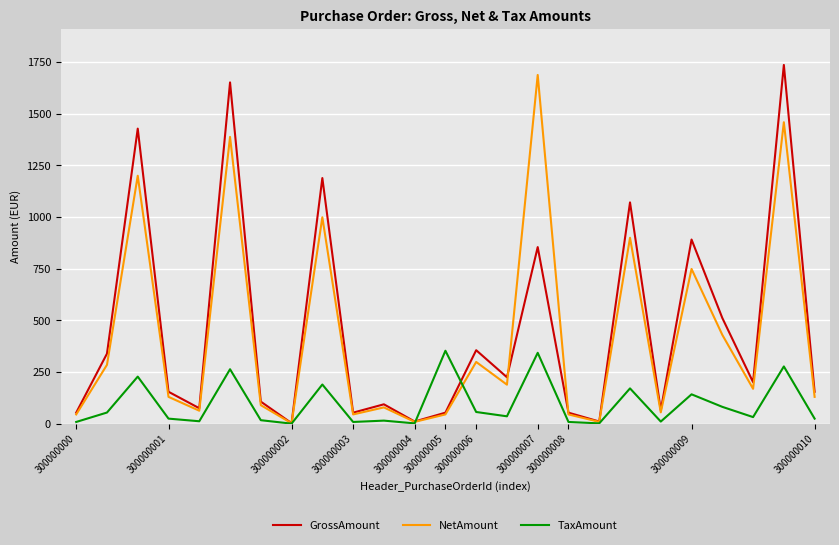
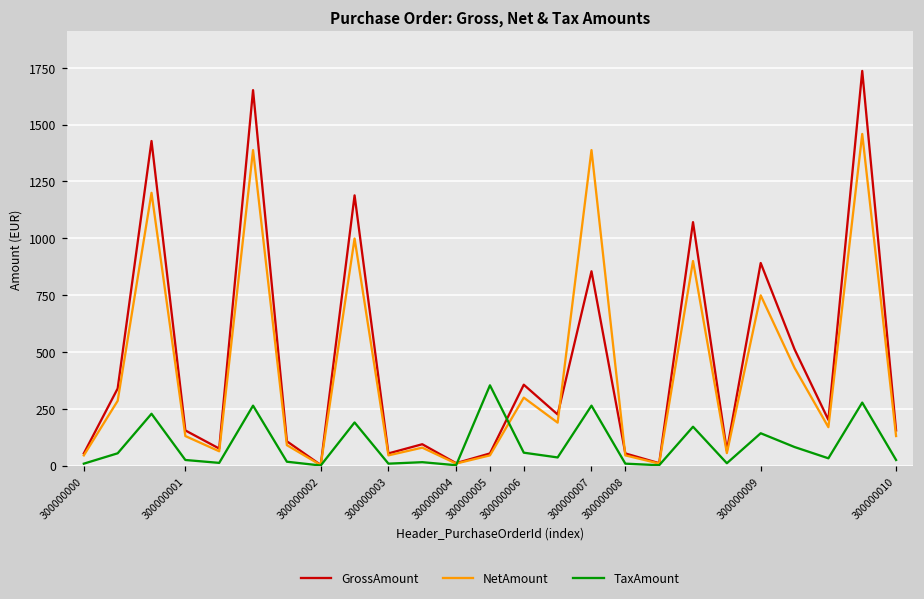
NetAmount, 300000007: 1690 -> 1390
TaxAmount, 300000007: 340 -> 260
